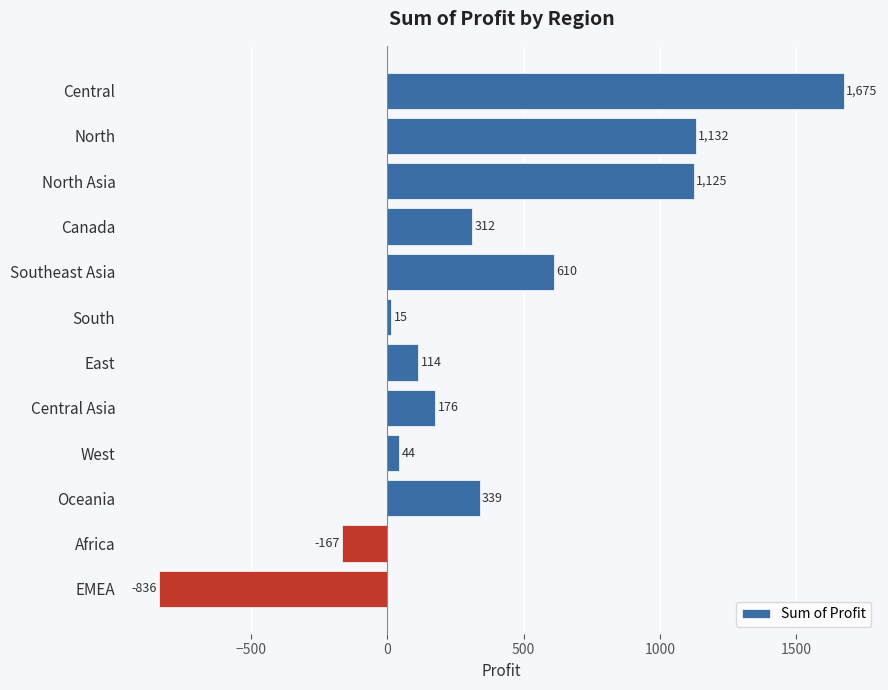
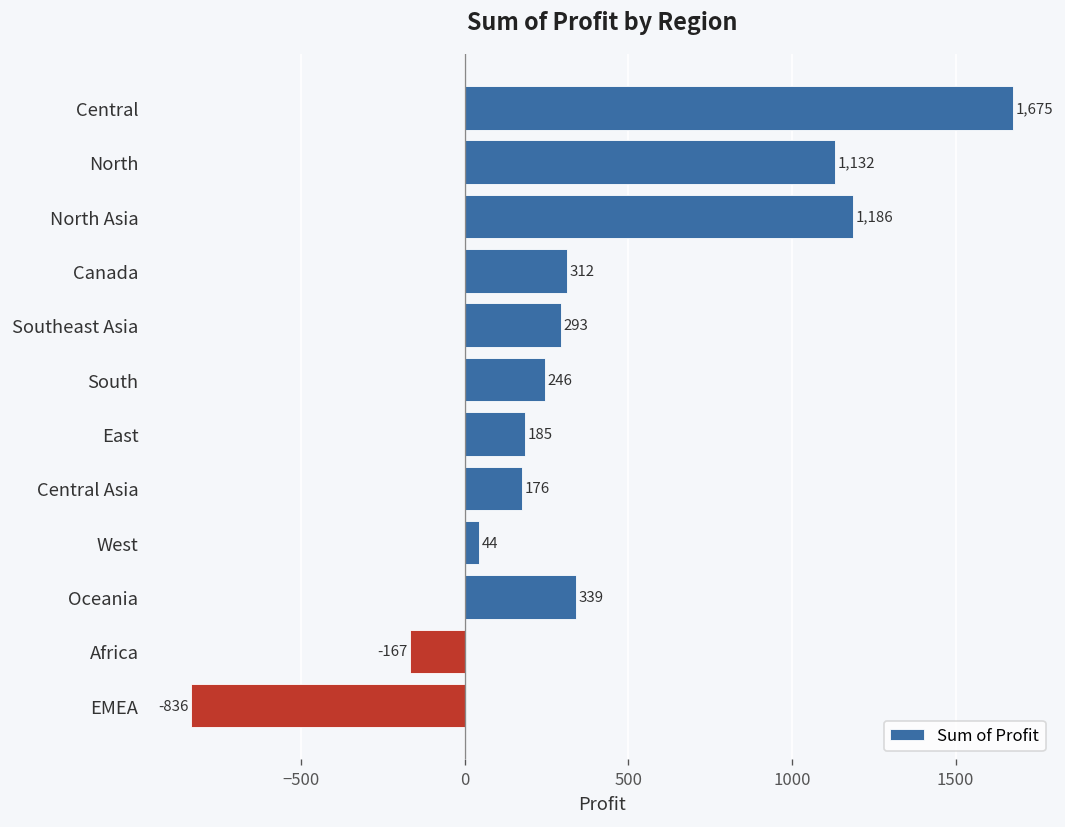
North Asia: 1,125 -> 1,186
Southeast Asia: 610 -> 293
South: 15 -> 246
East: 114 -> 185
